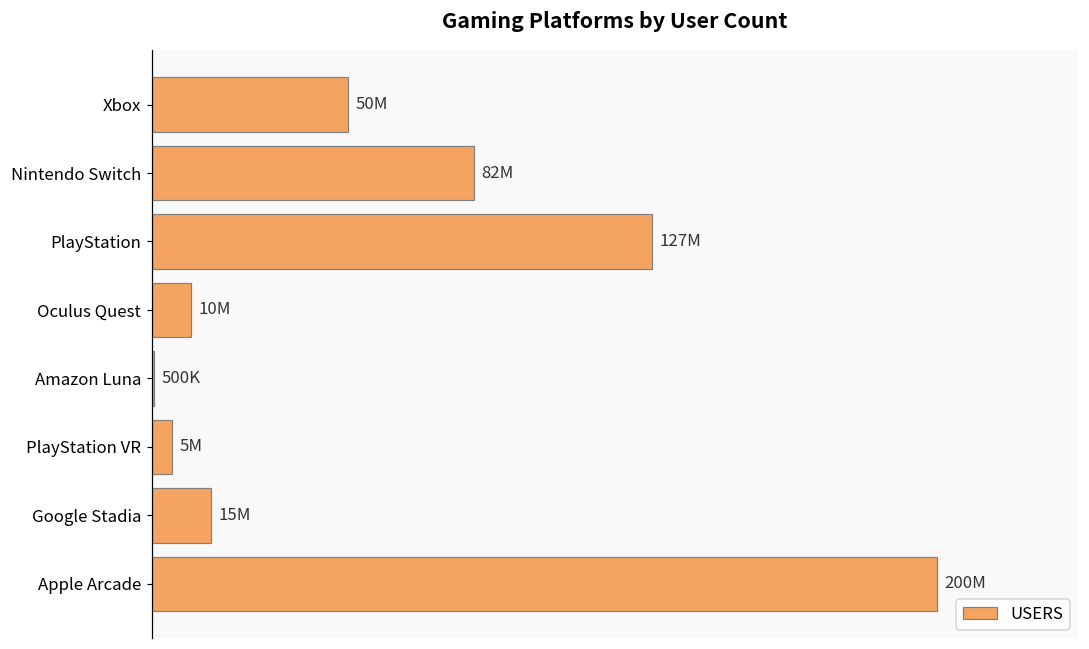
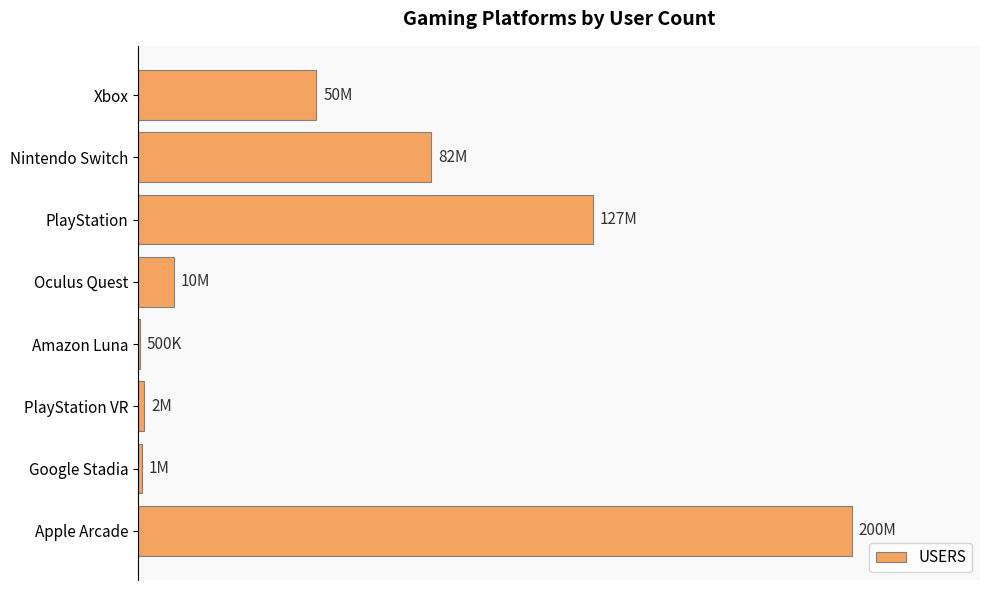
PlayStation VR: 5M -> 2M
Google Stadia: 15M -> 1M
